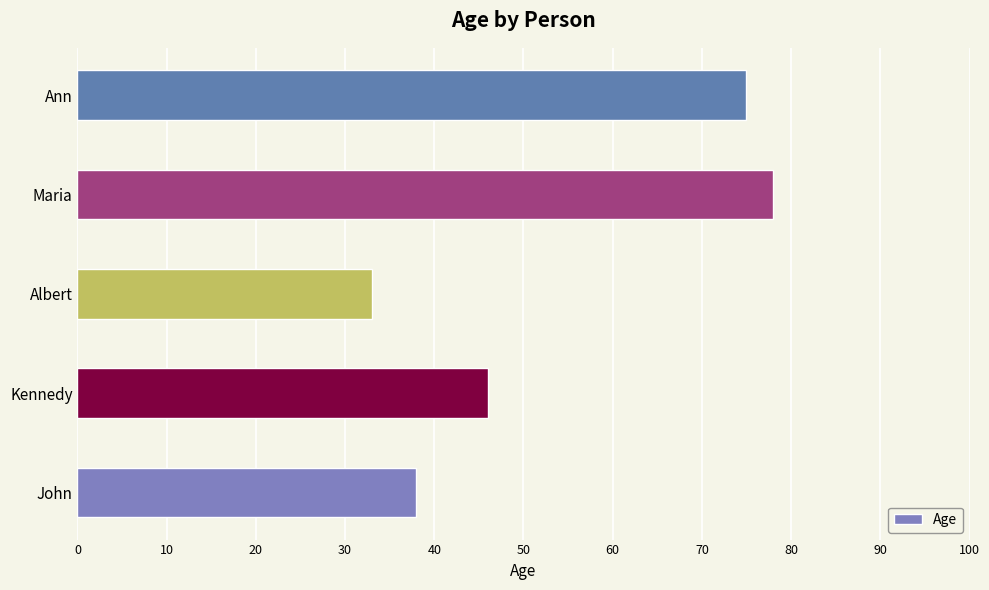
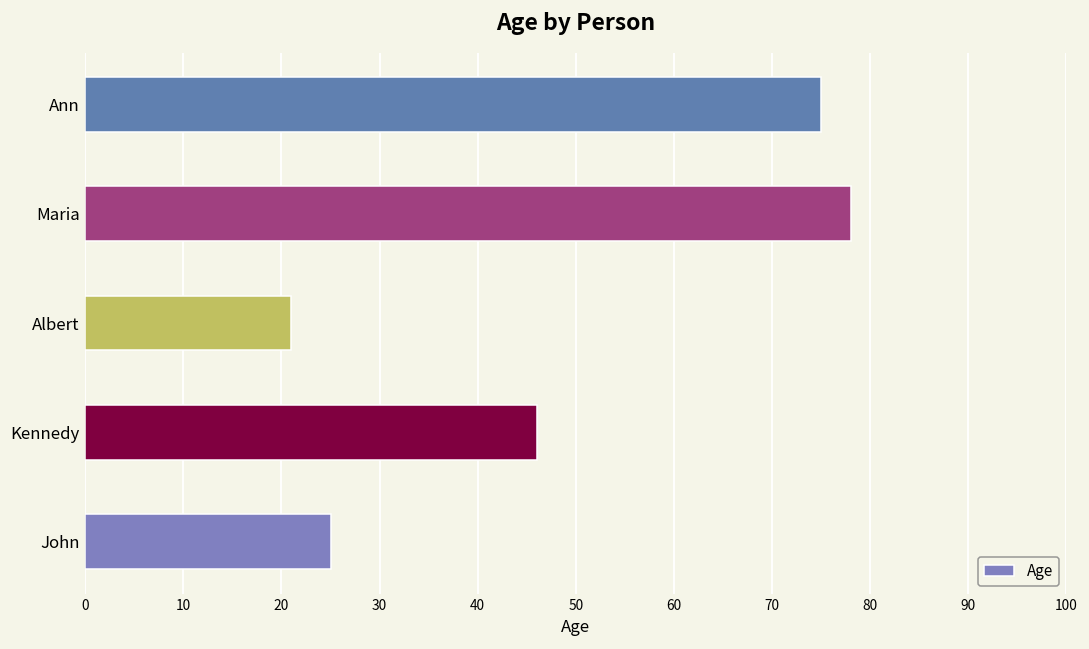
Albert: 33 -> 21
John: 38 -> 25
